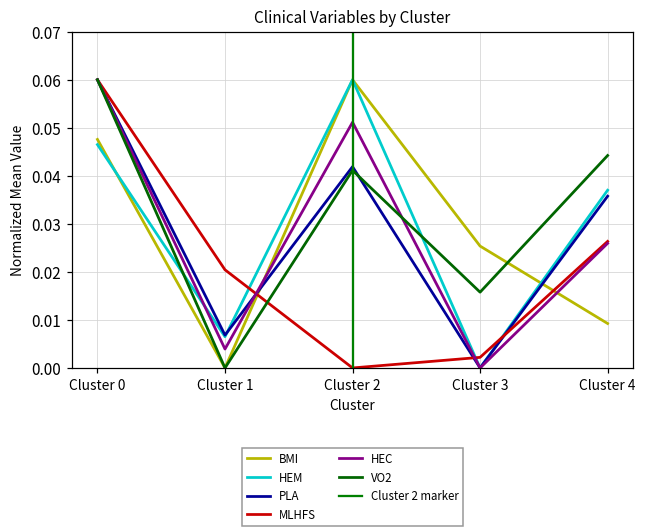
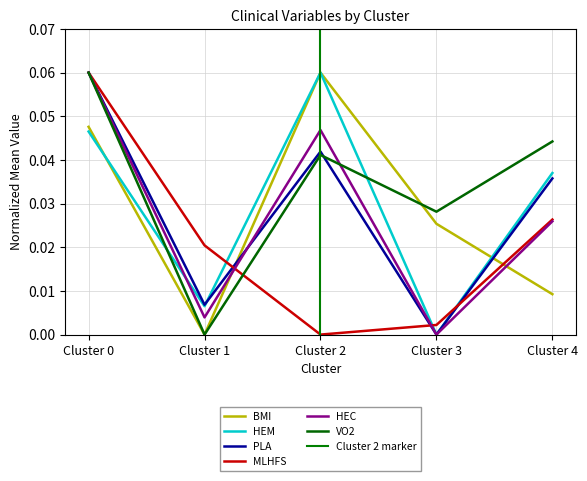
HEC, Cluster 2: 0.051 -> 0.047
VO2, Cluster 3: 0.016 -> 0.028
